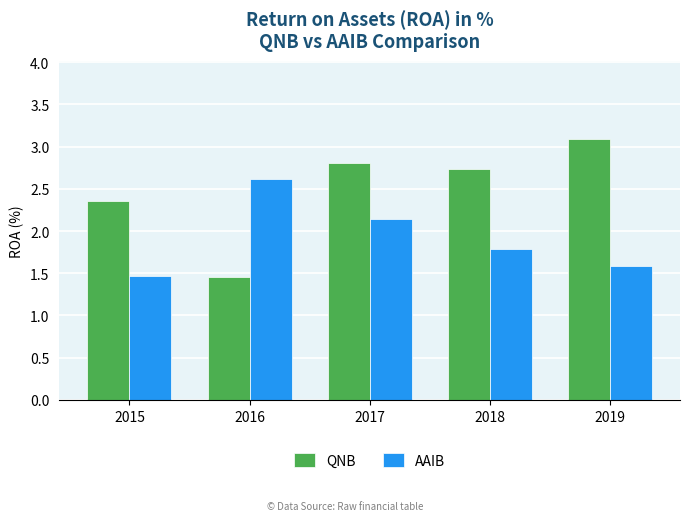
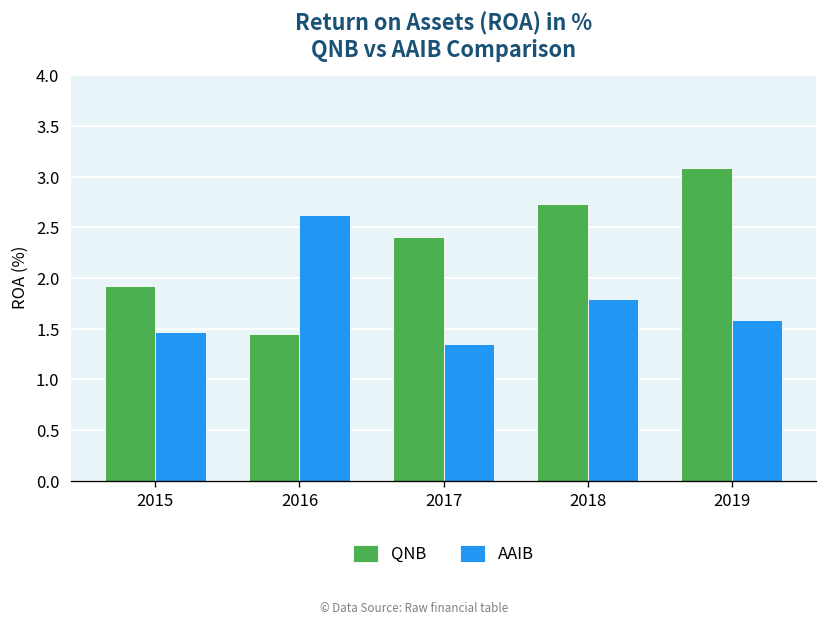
QNB, 2015: 2.4 -> 1.9
QNB, 2017: 2.8 -> 2.4
AAIB, 2017: 2.1 -> 1.4
